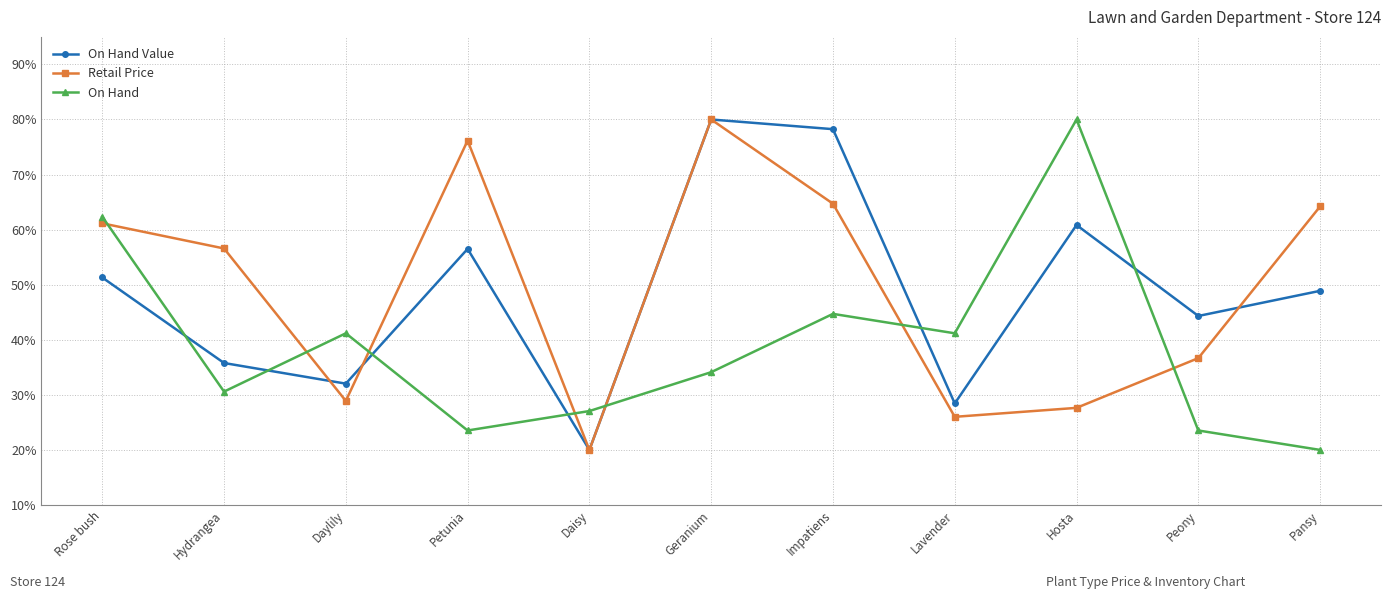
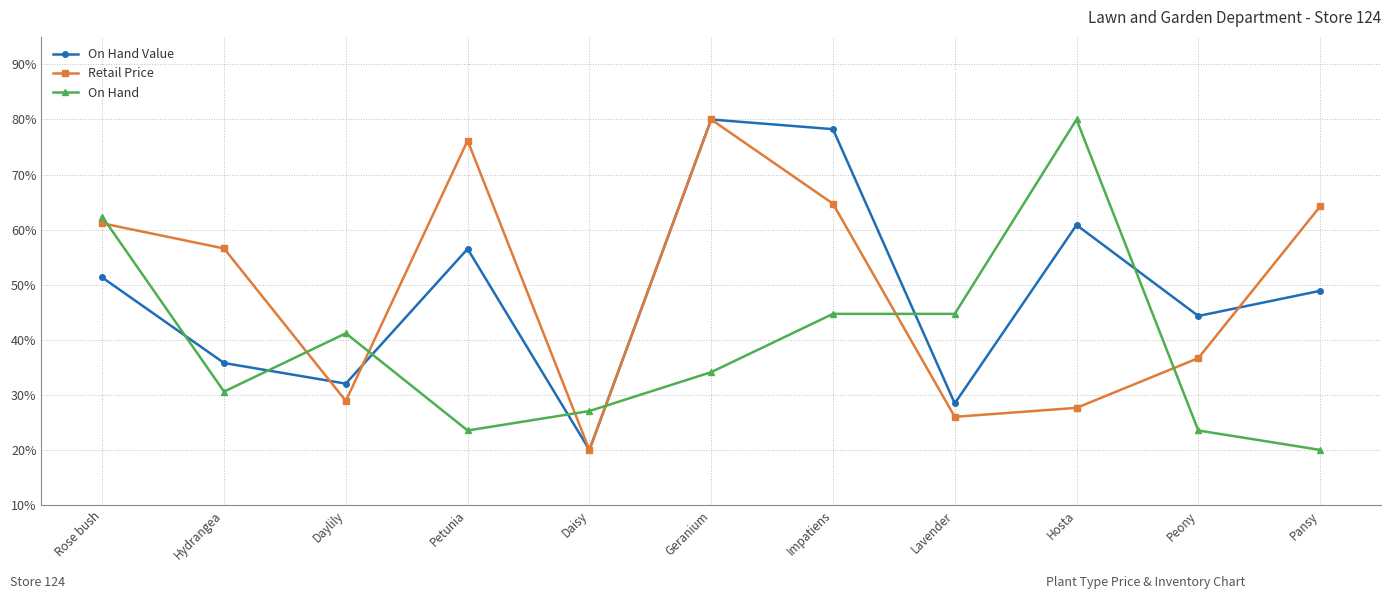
On Hand, Lavender: 41% -> 45%
